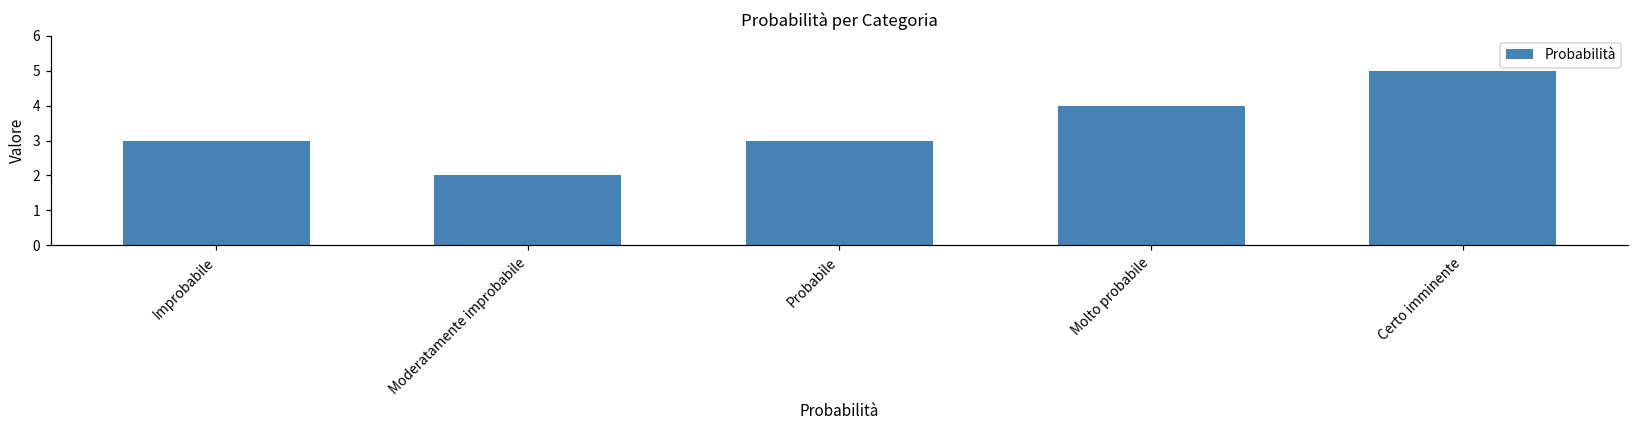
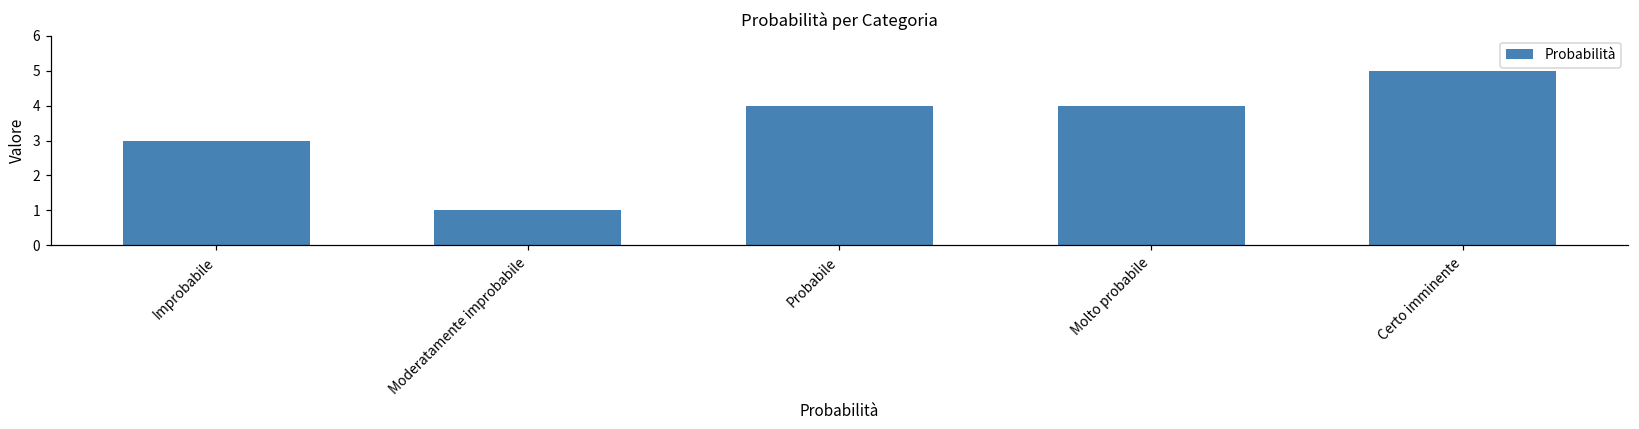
Moderatamente improbabile: 2 -> 1
Probabile: 3 -> 4
